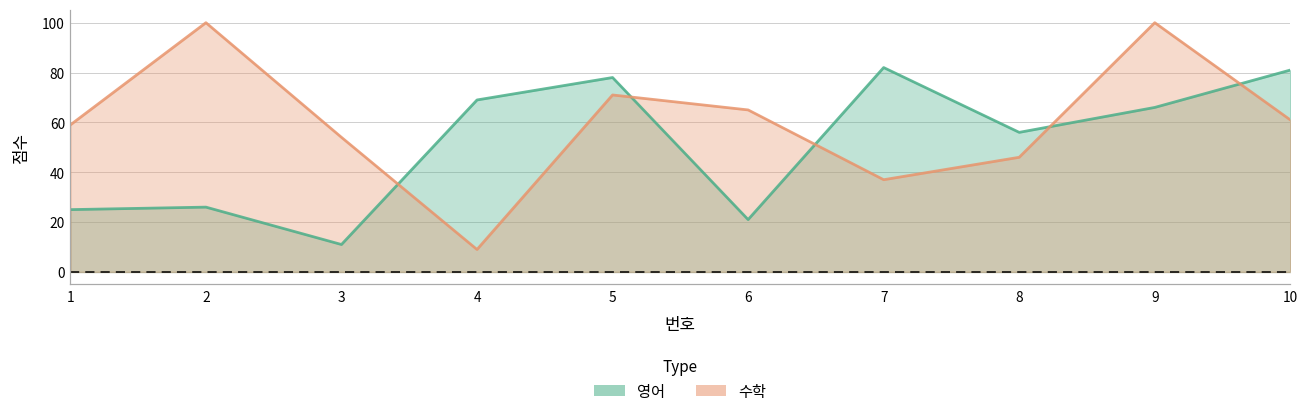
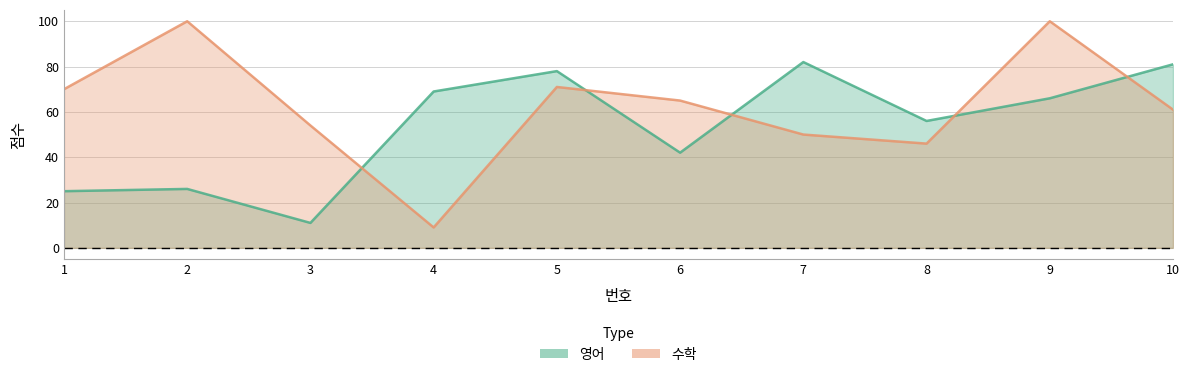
수학, 1: 59 -> 70
영어, 6: 21 -> 42
수학, 7: 37 -> 50
